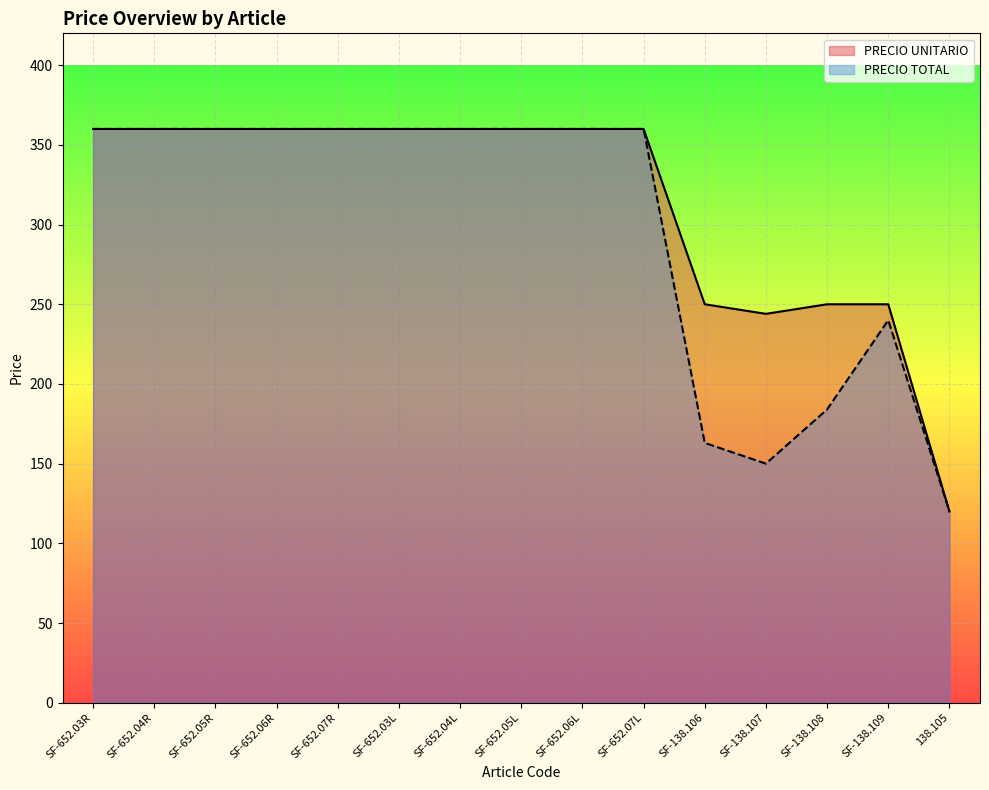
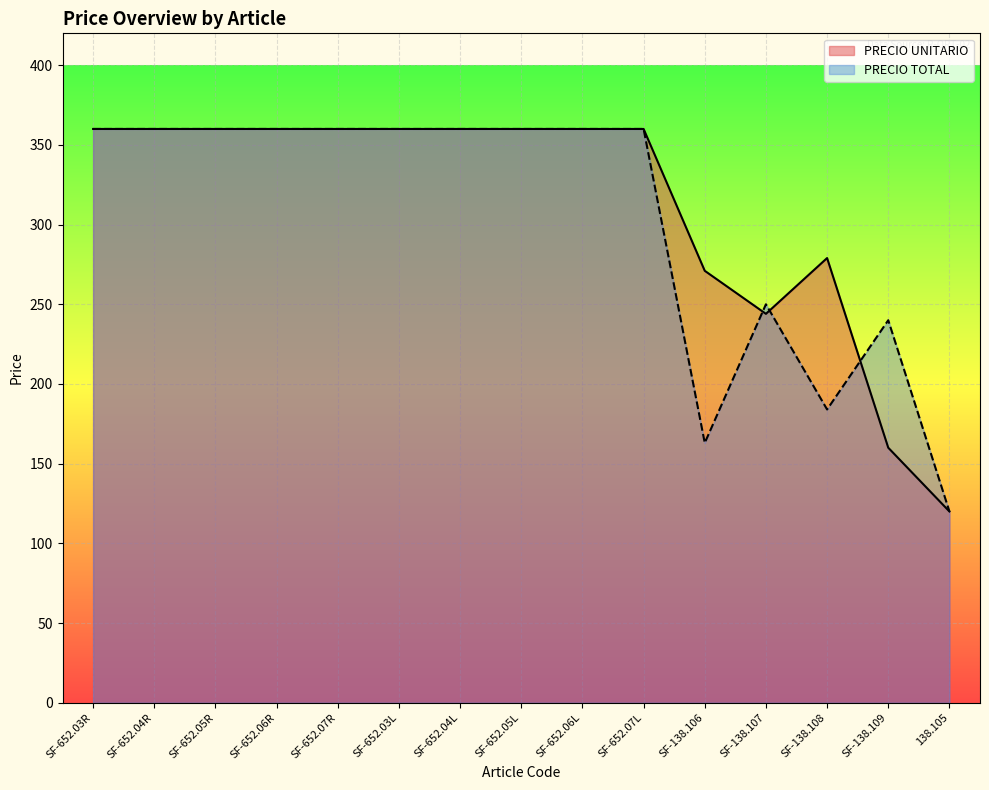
PRECIO UNITARIO, SF-138.106: 250 -> 271
PRECIO TOTAL, SF-138.107: 150 -> 250
PRECIO UNITARIO, SF-138.108: 250 -> 279
PRECIO UNITARIO, SF-138.109: 250 -> 160
